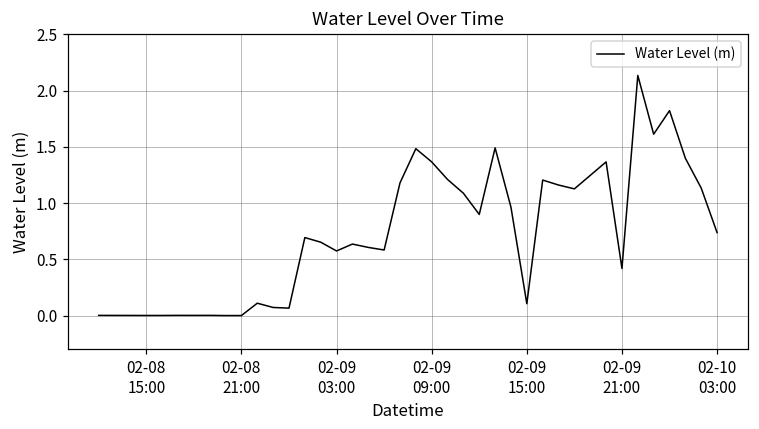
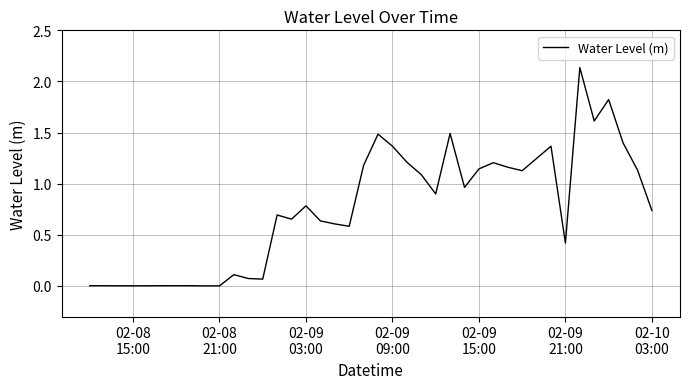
02-09 03:00: 0.57 -> 0.78
02-09 15:00: 0.11 -> 1.14
